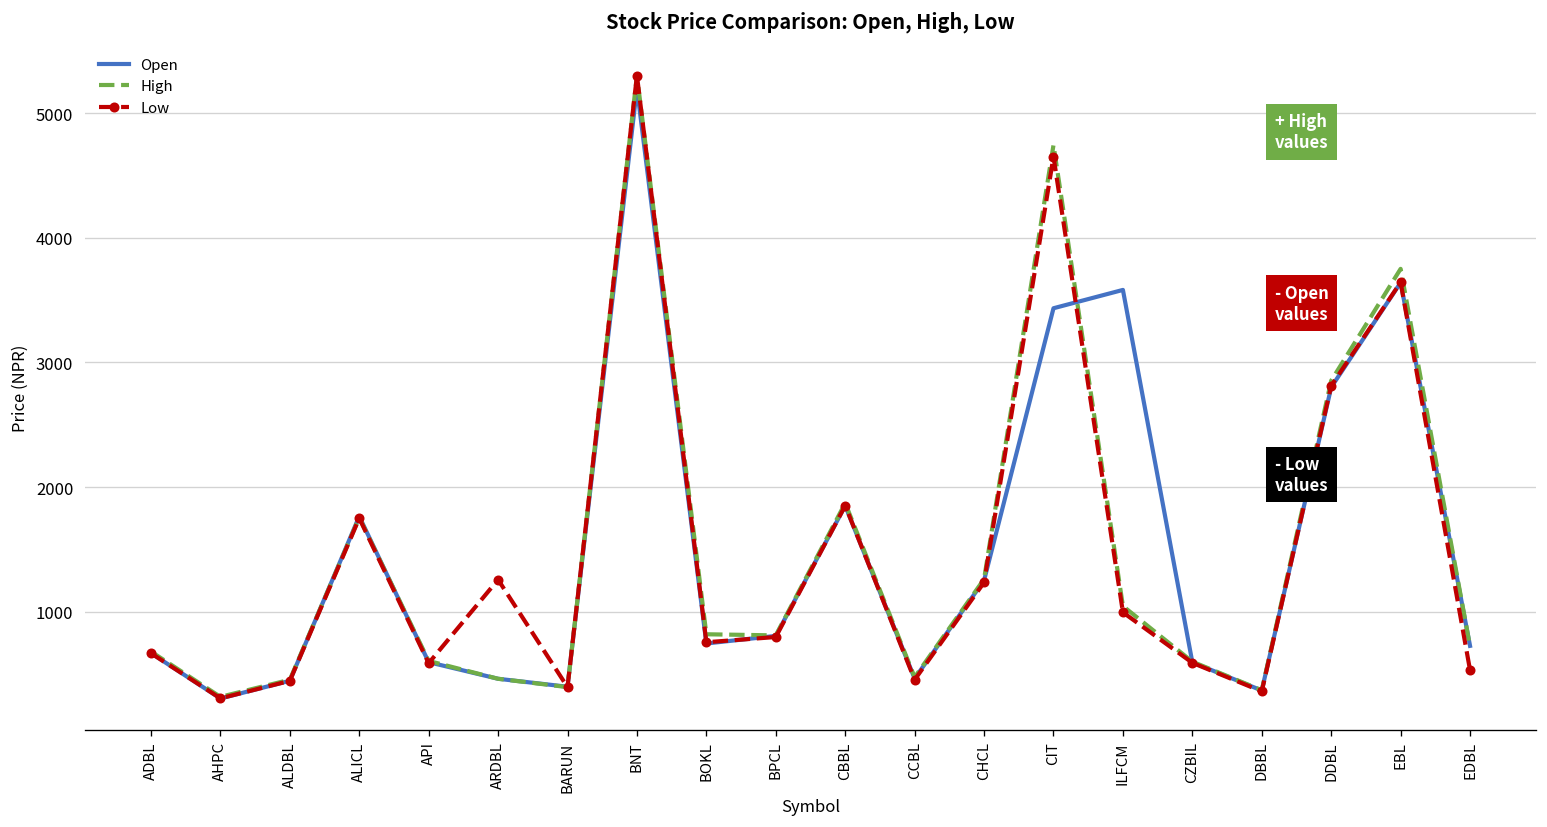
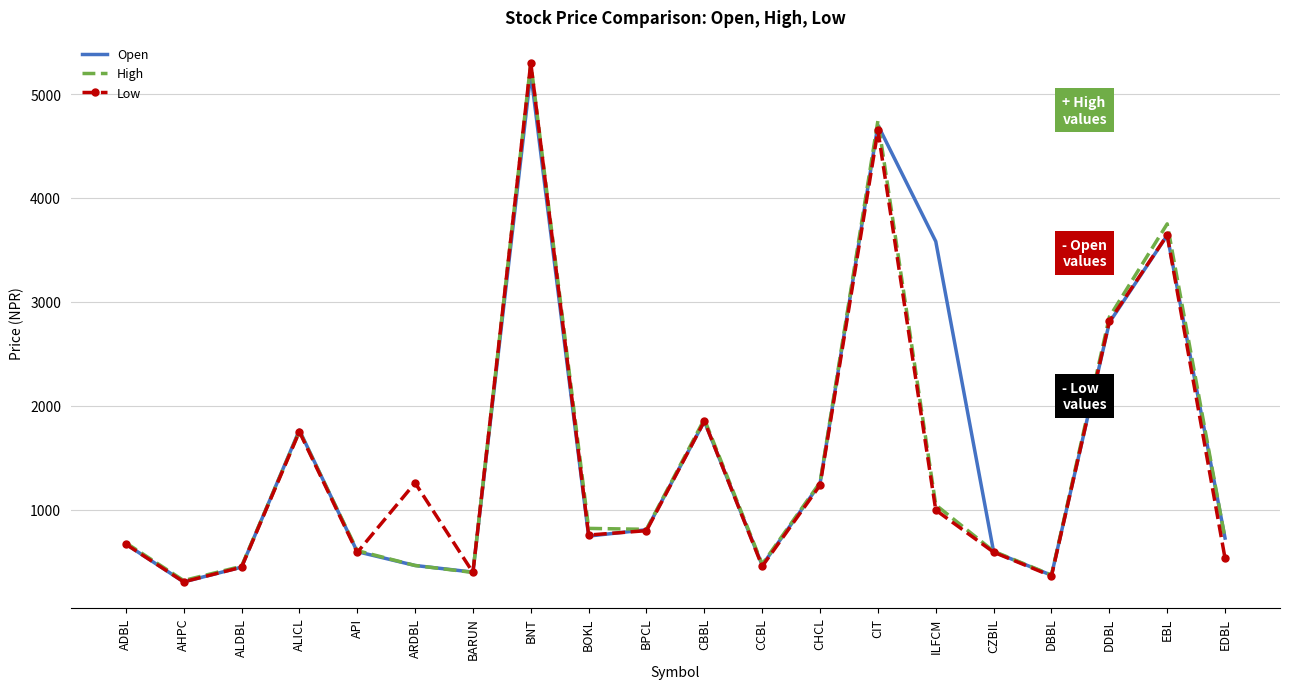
Open, CIT: 3430 -> 4700
